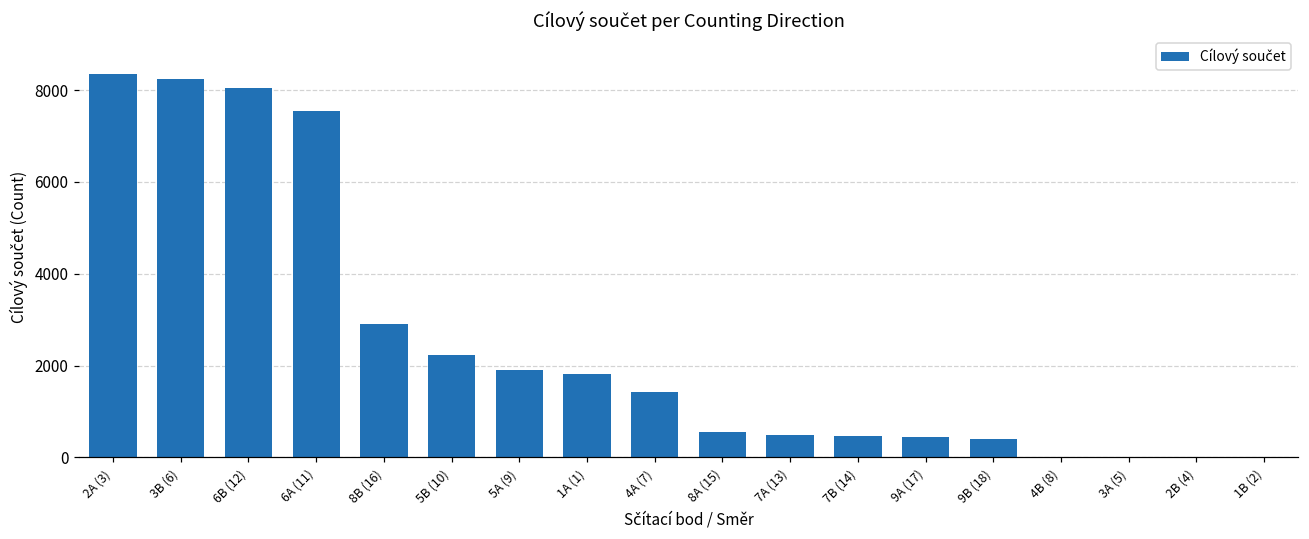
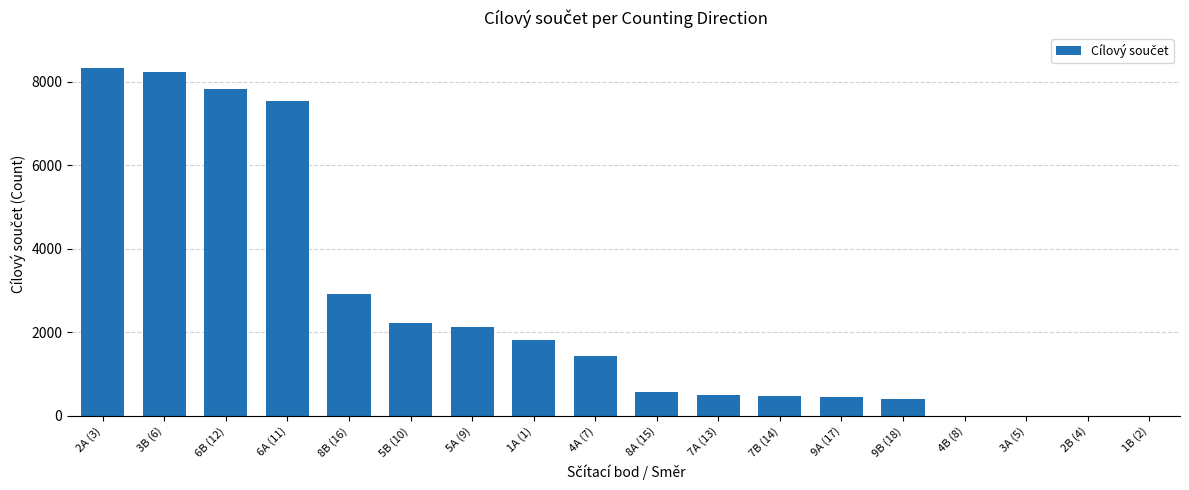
6B (12): 8100 -> 7800
5A (9): 1900 -> 2100
